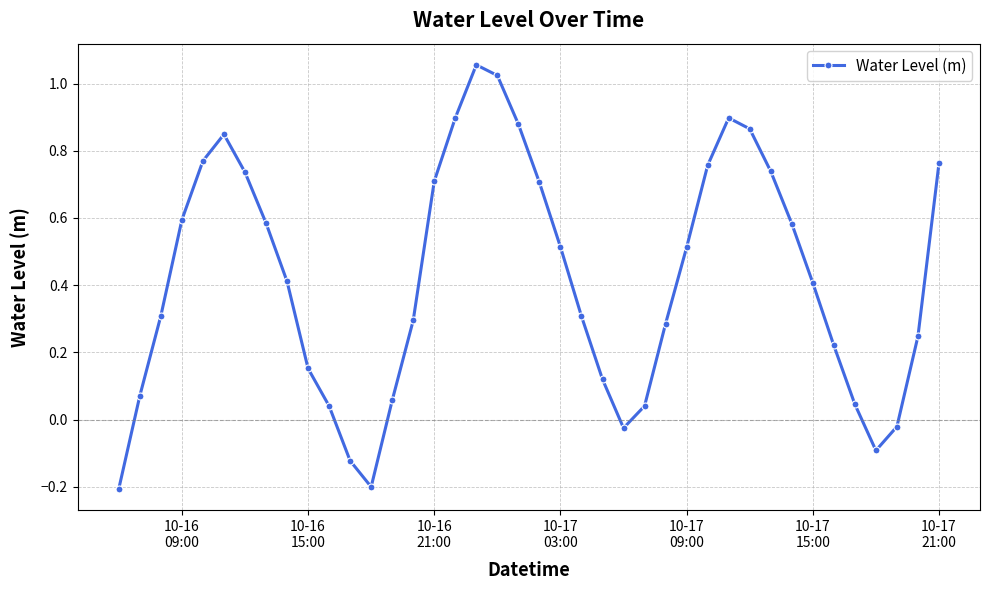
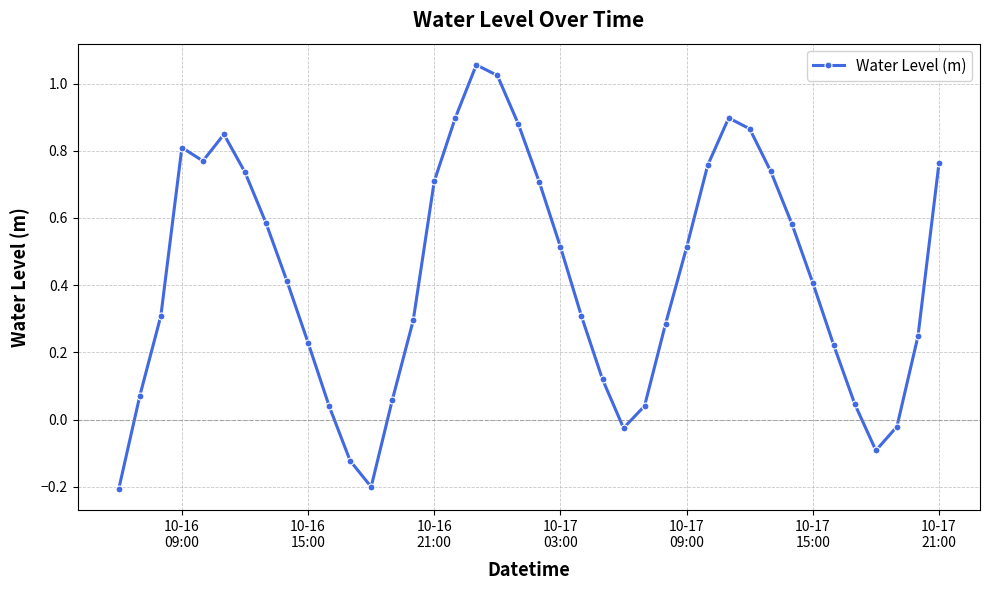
10-16 09:00: 0.59 -> 0.81
10-16 15:00: 0.15 -> 0.23
